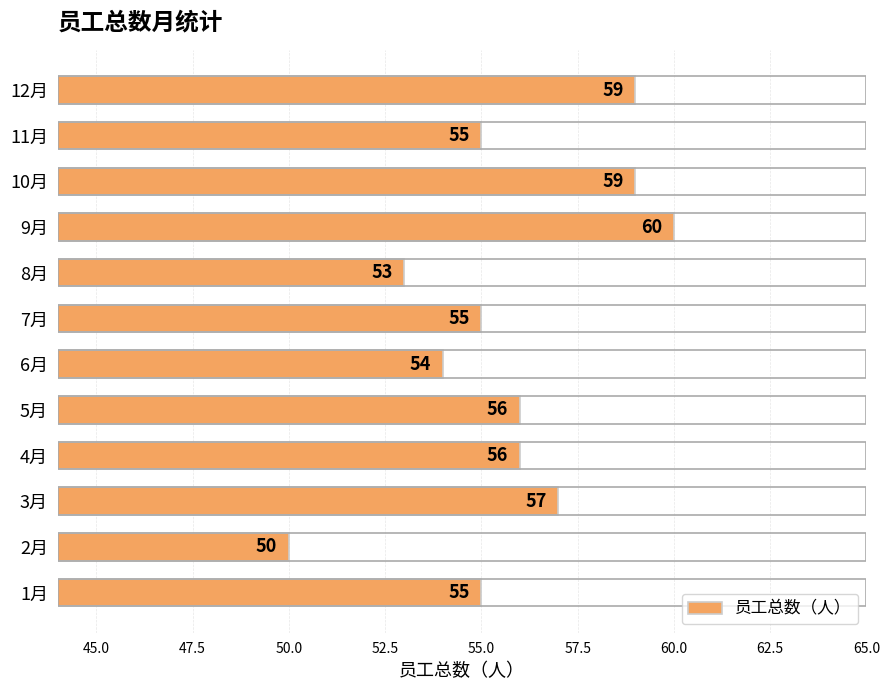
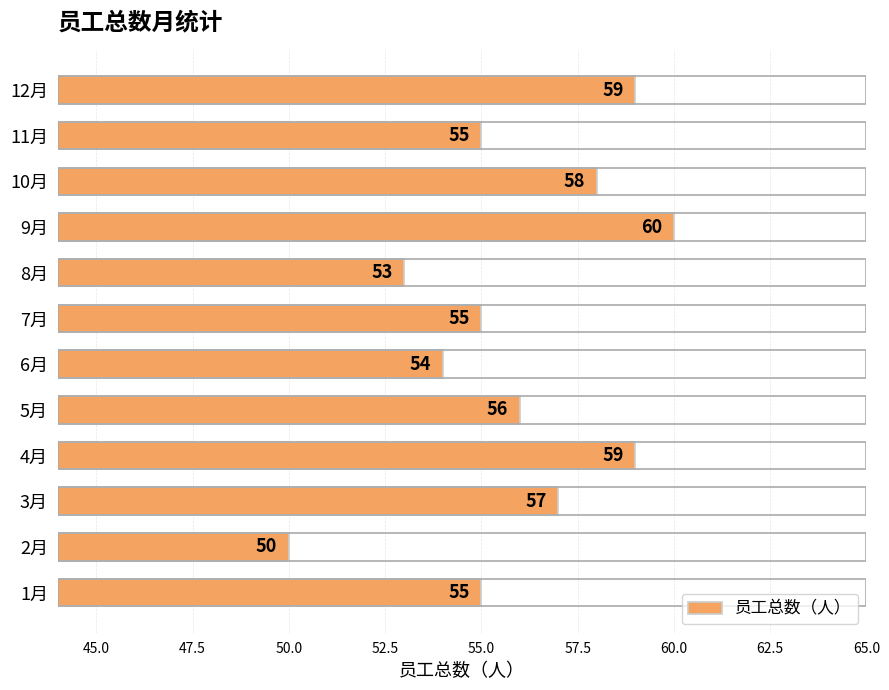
10月: 59 -> 58
4月: 56 -> 59
